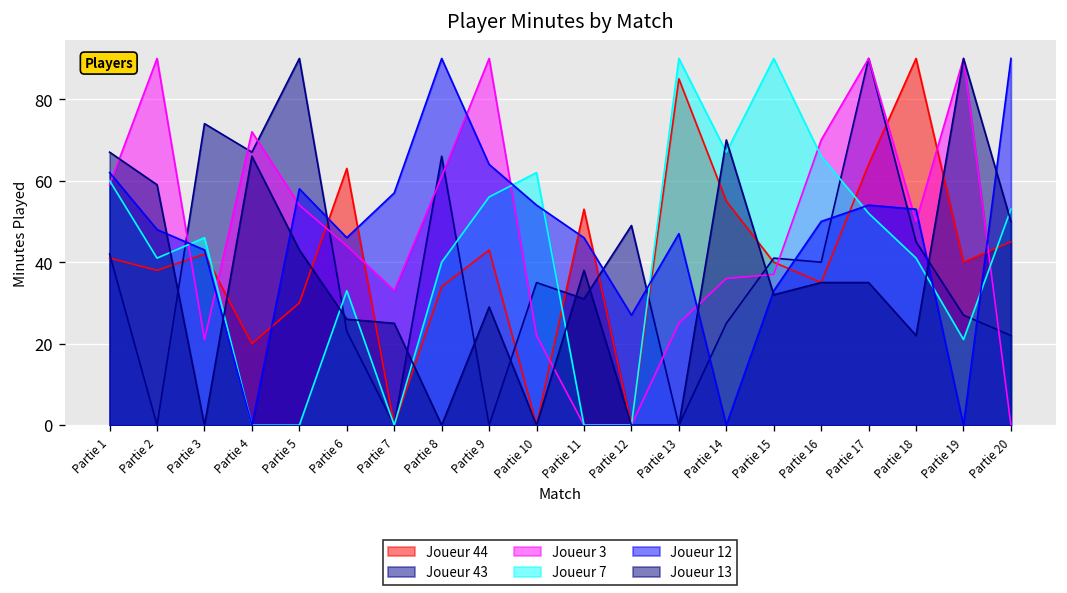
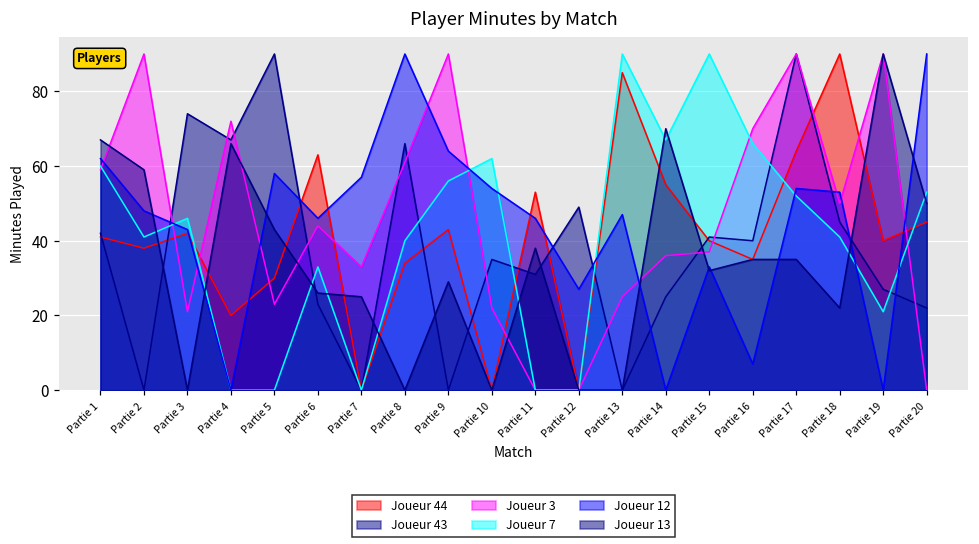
Joueur 3, Partie 5: 54 -> 23
Joueur 12, Partie 16: 50 -> 7
